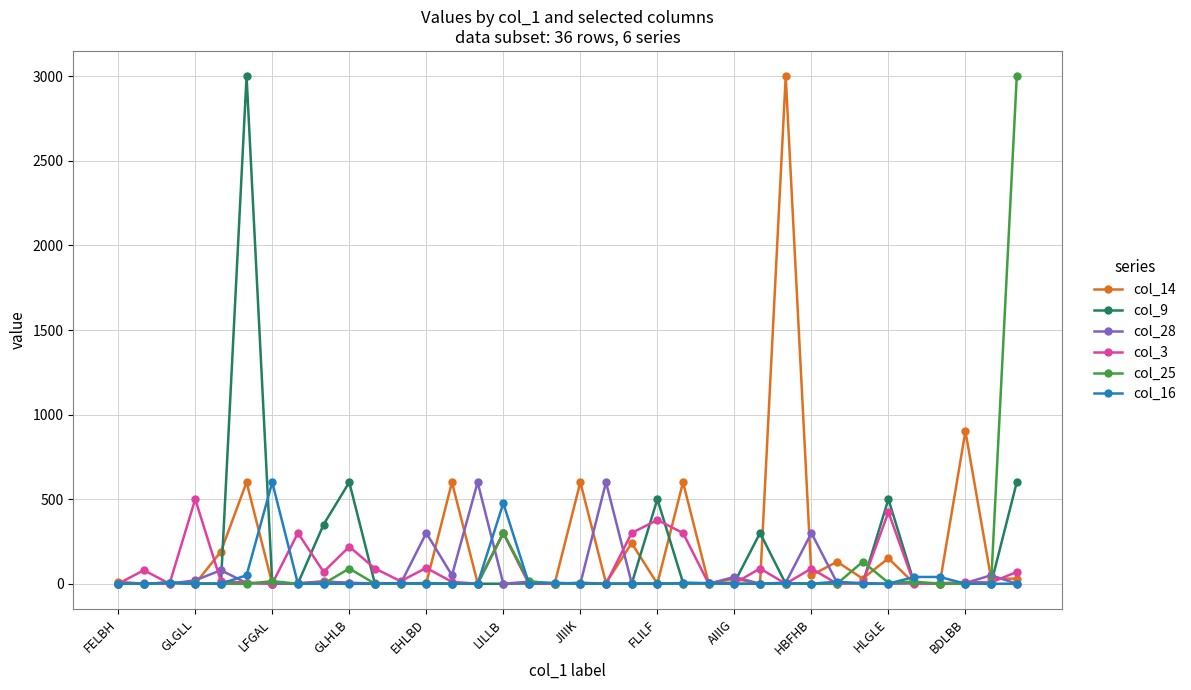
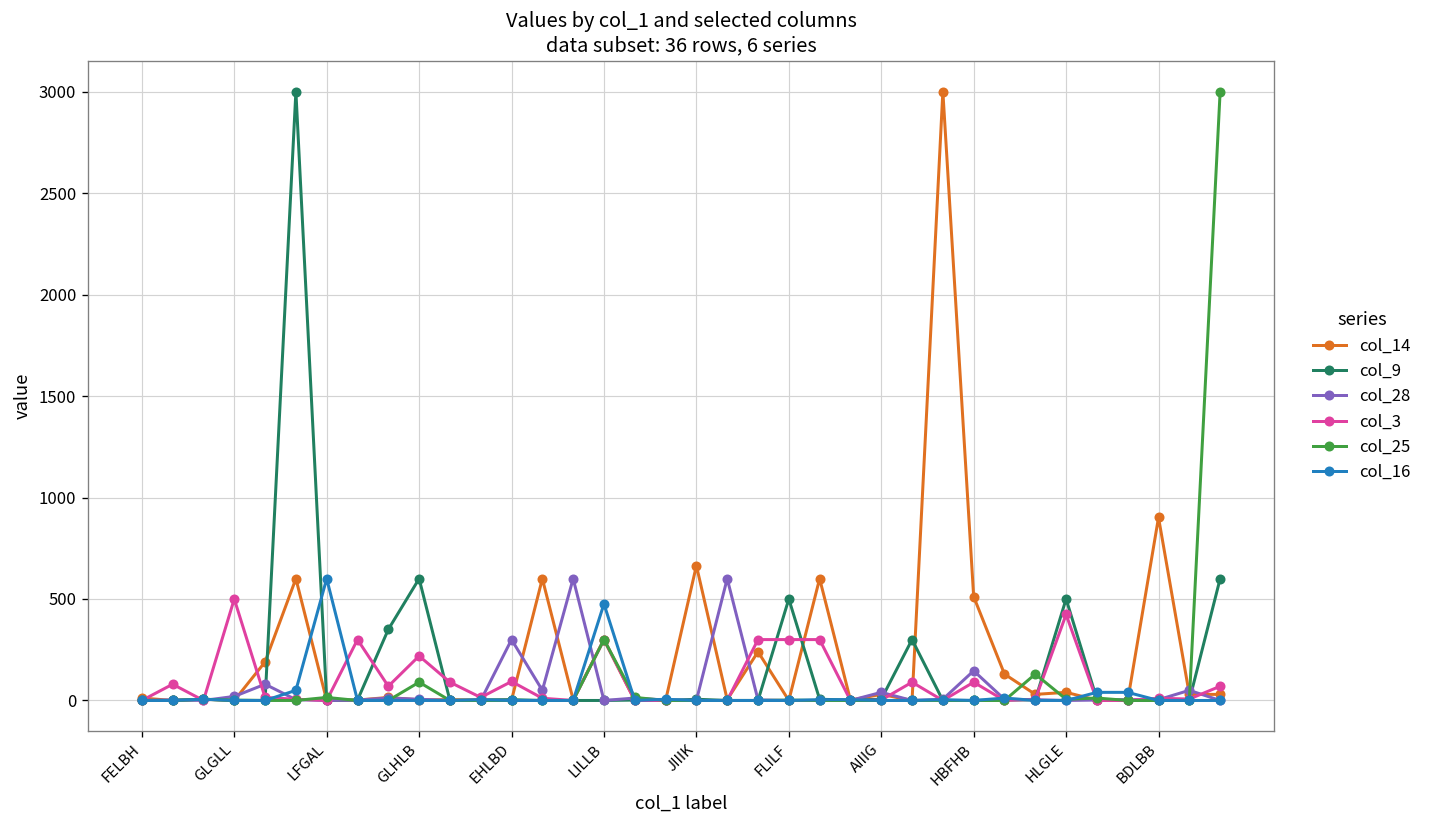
col_14, JIIIK: 600 -> 660
col_3, FLILF: 380 -> 300
col_14, HBFHB: 50 -> 510
col_28, HBFHB: 300 -> 150
col_14, HLGLE: 150 -> 40
